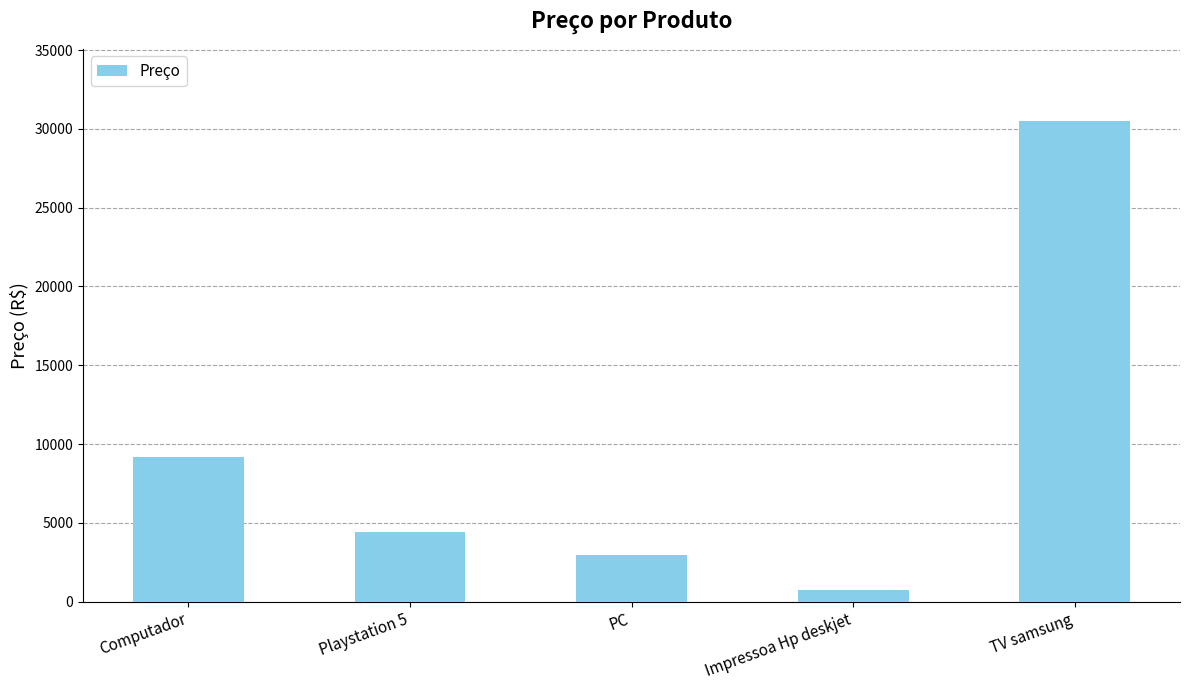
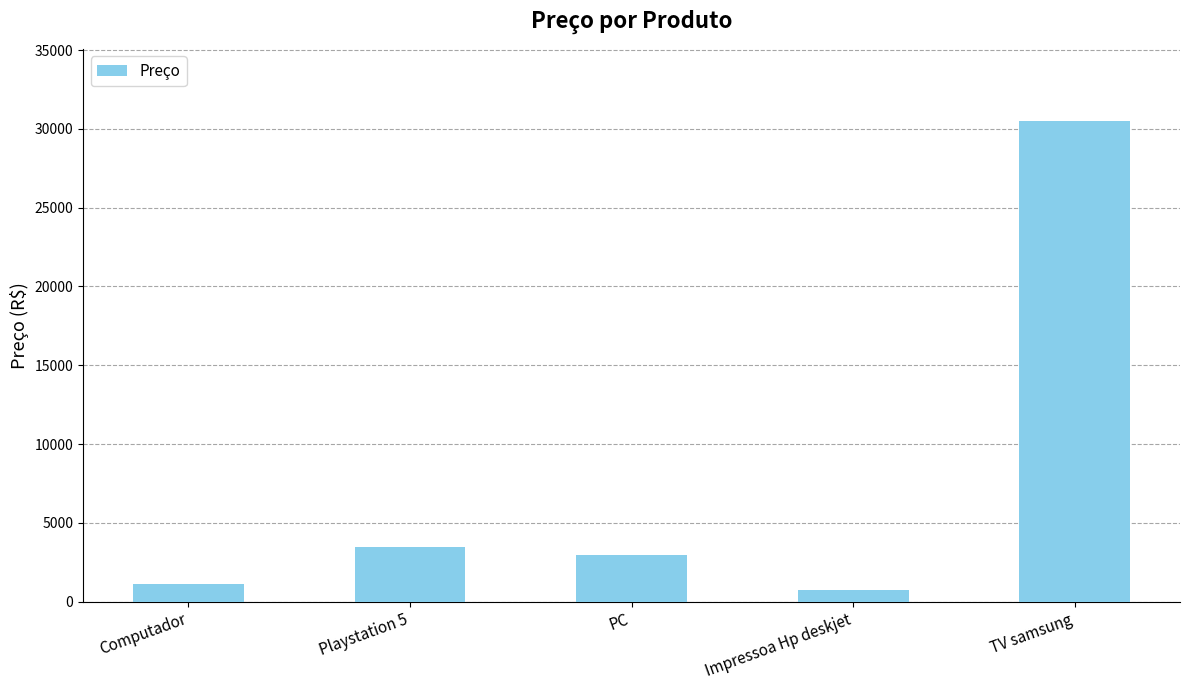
Computador: 9200 -> 1100
Playstation 5: 4400 -> 3500
